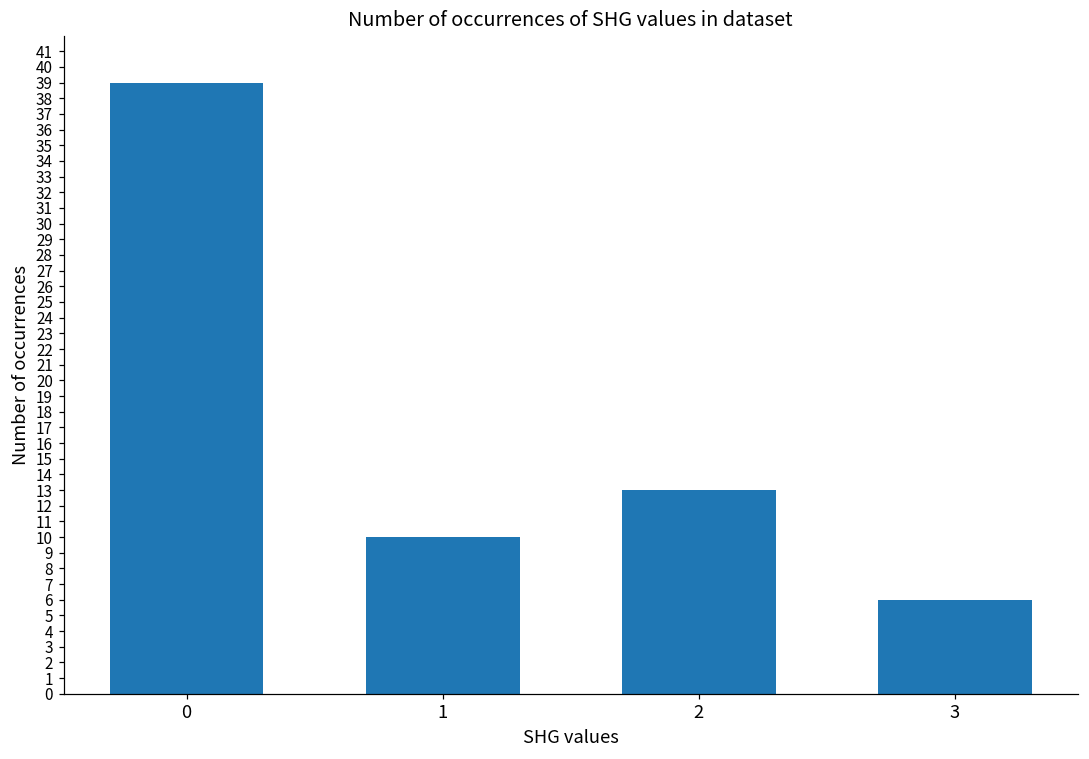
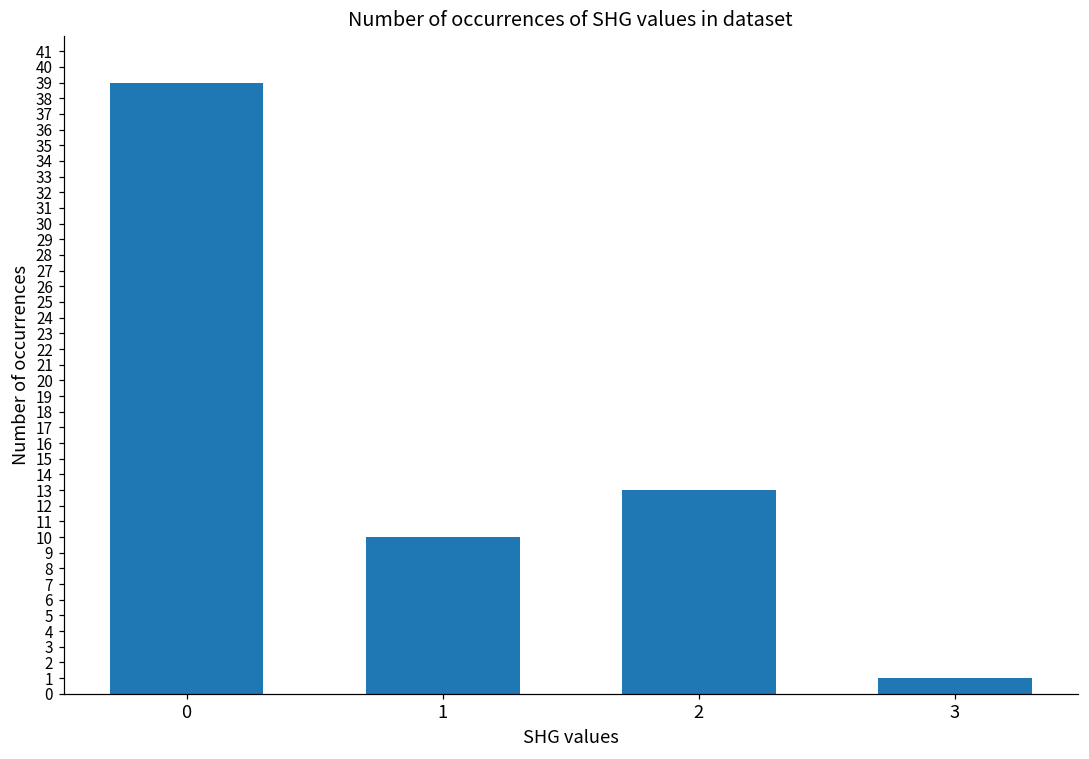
3: 6 -> 1
